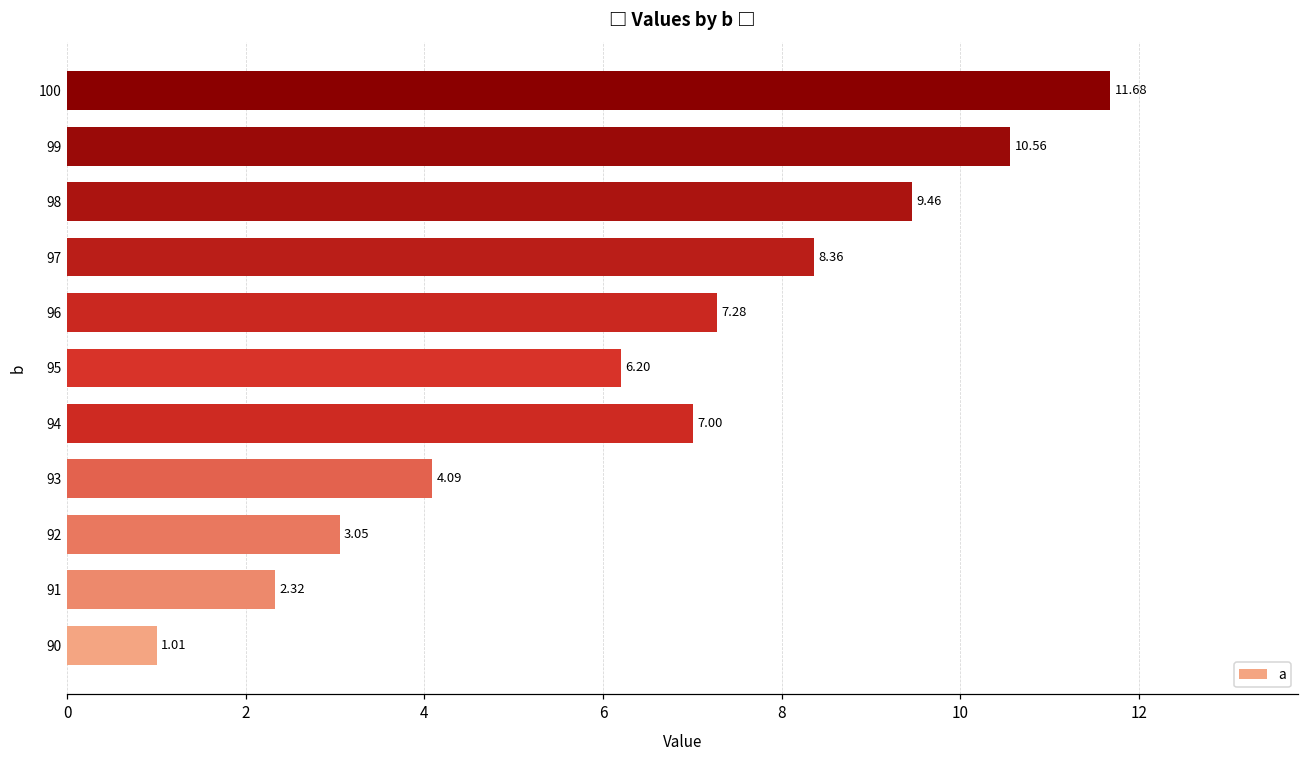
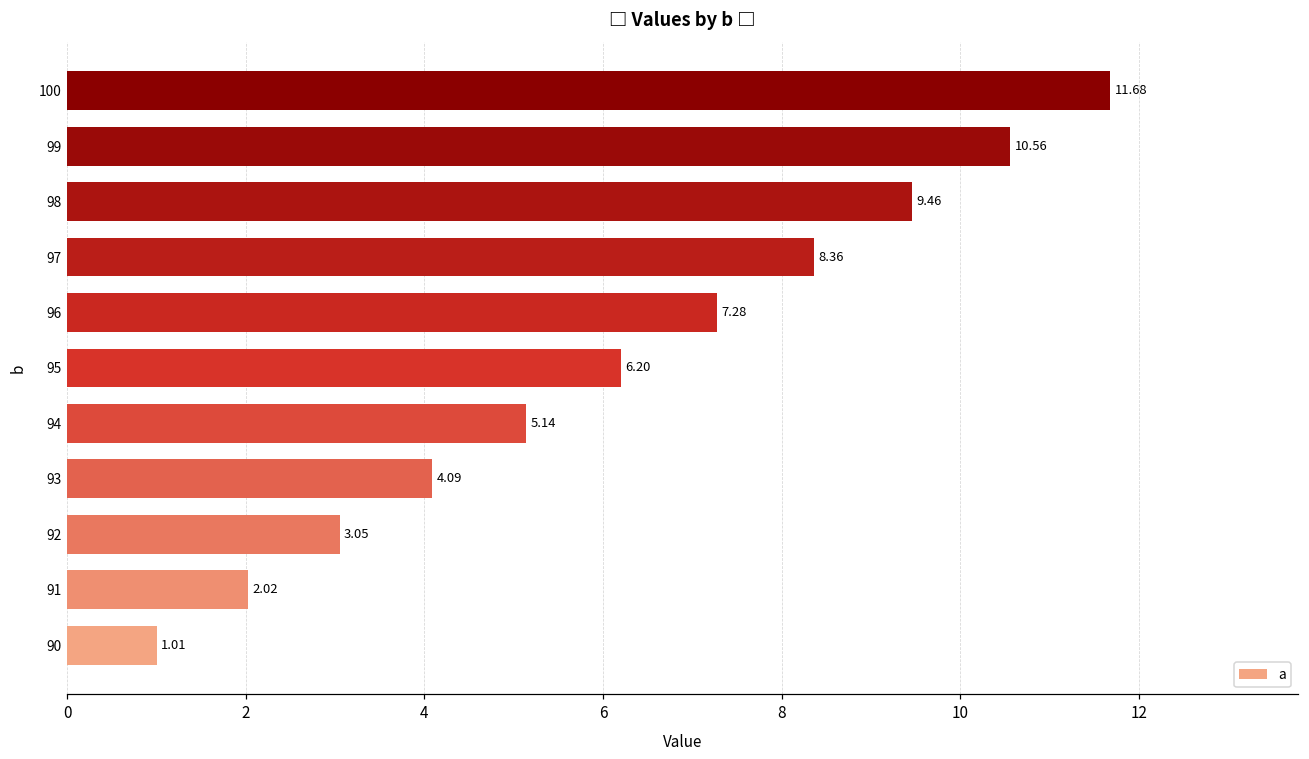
94: 7.00 -> 5.14
91: 2.32 -> 2.02
